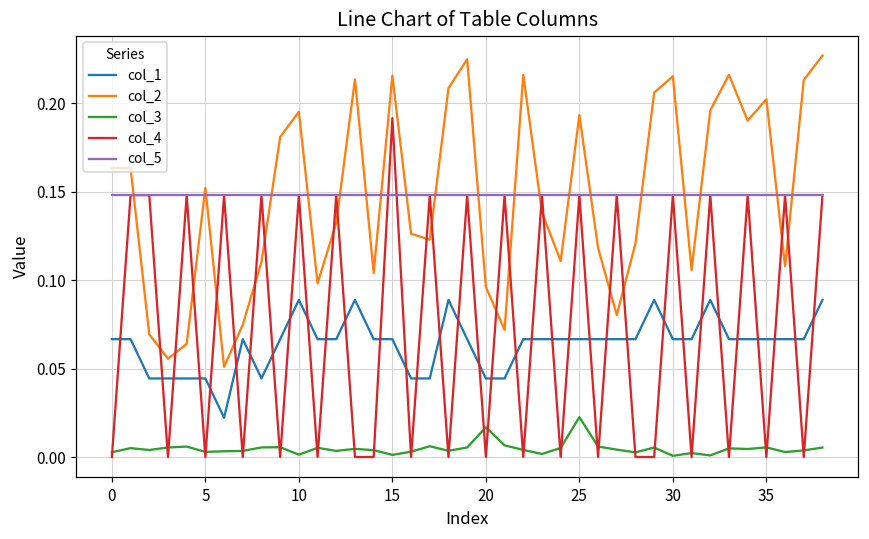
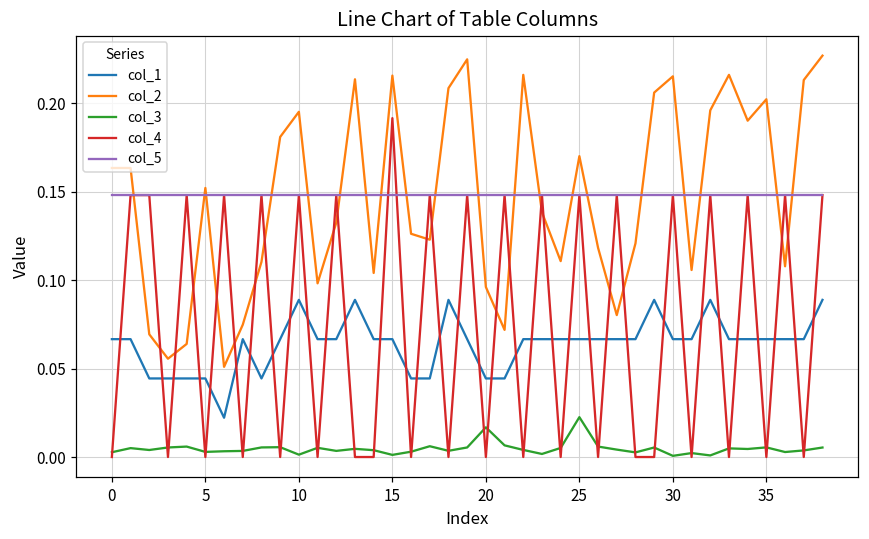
col_2, 25: 0.193 -> 0.170
